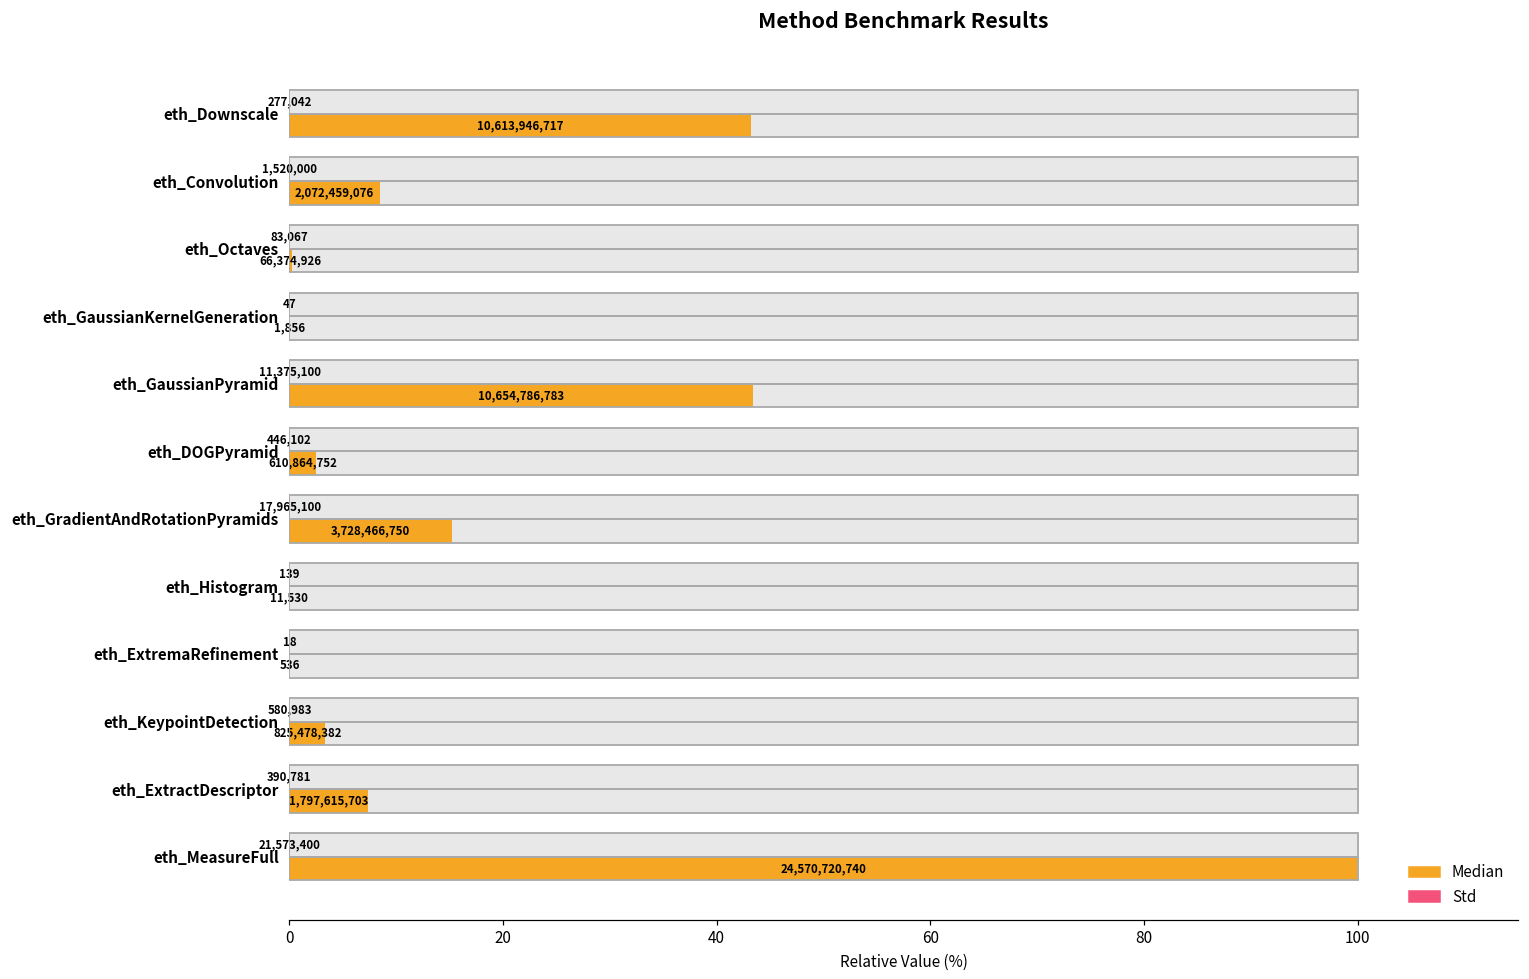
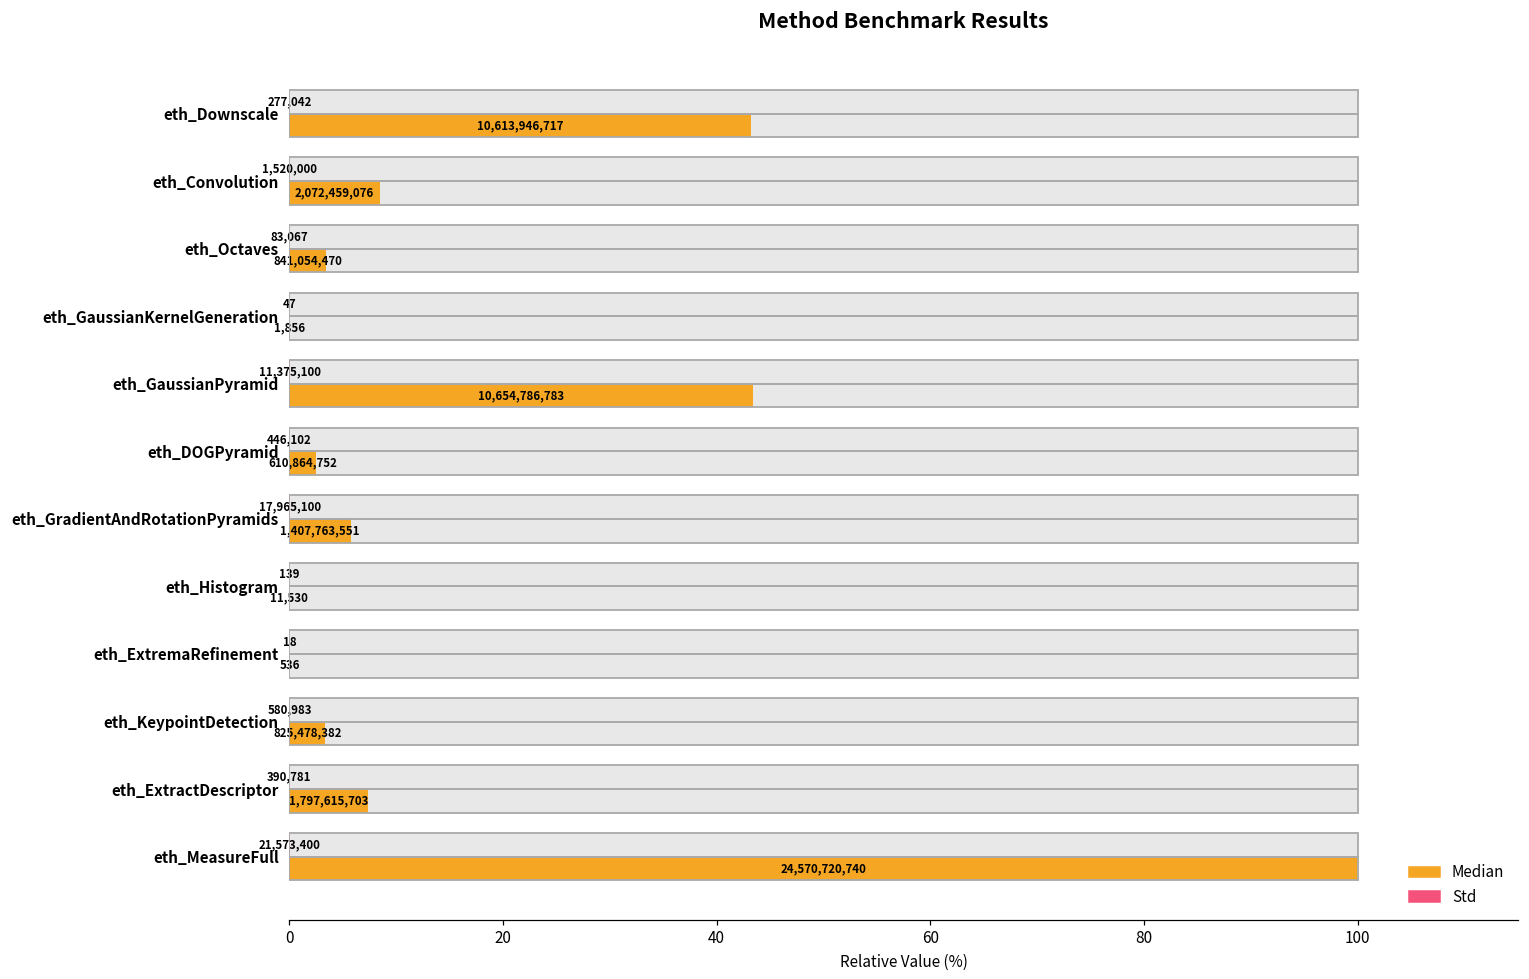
Median, eth_Octaves: 66,374,926 -> 841,054,470
Median, eth_GradientAndRotationPyramids: 3,728,466,750 -> 1,407,763,551
